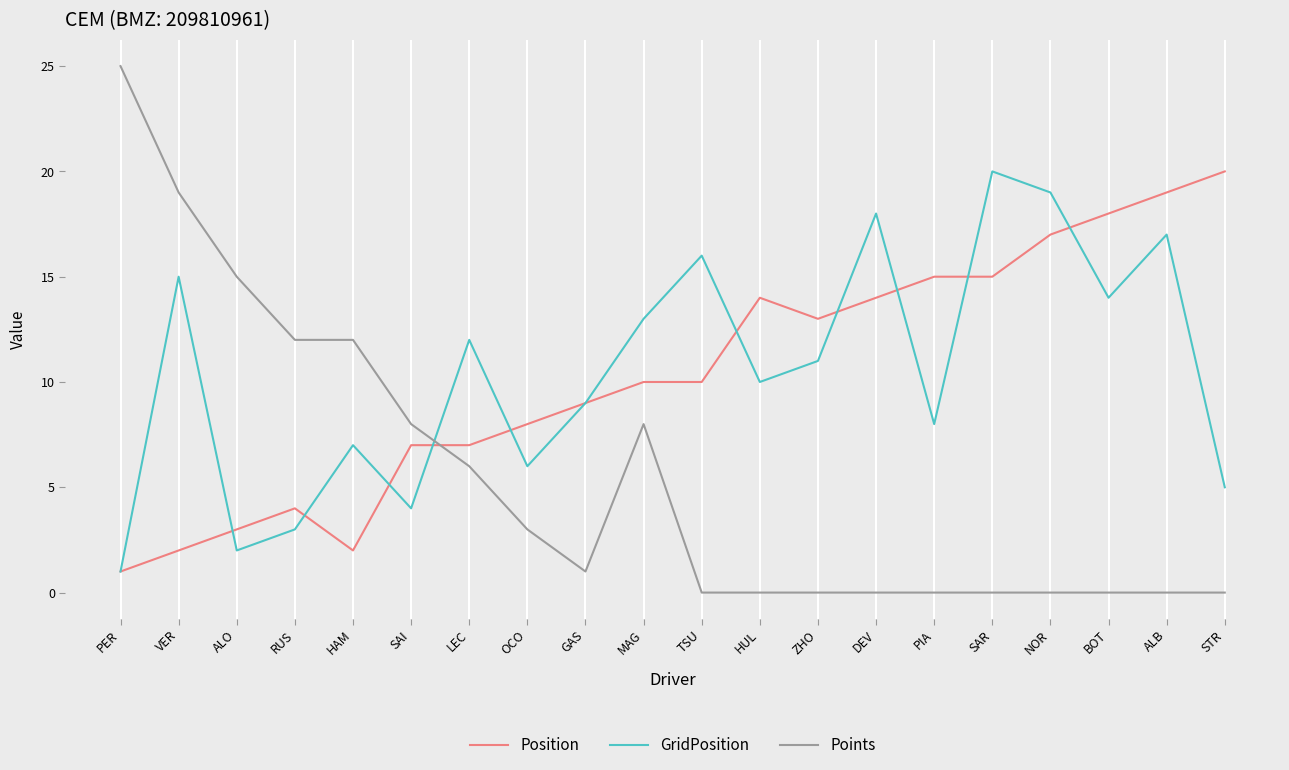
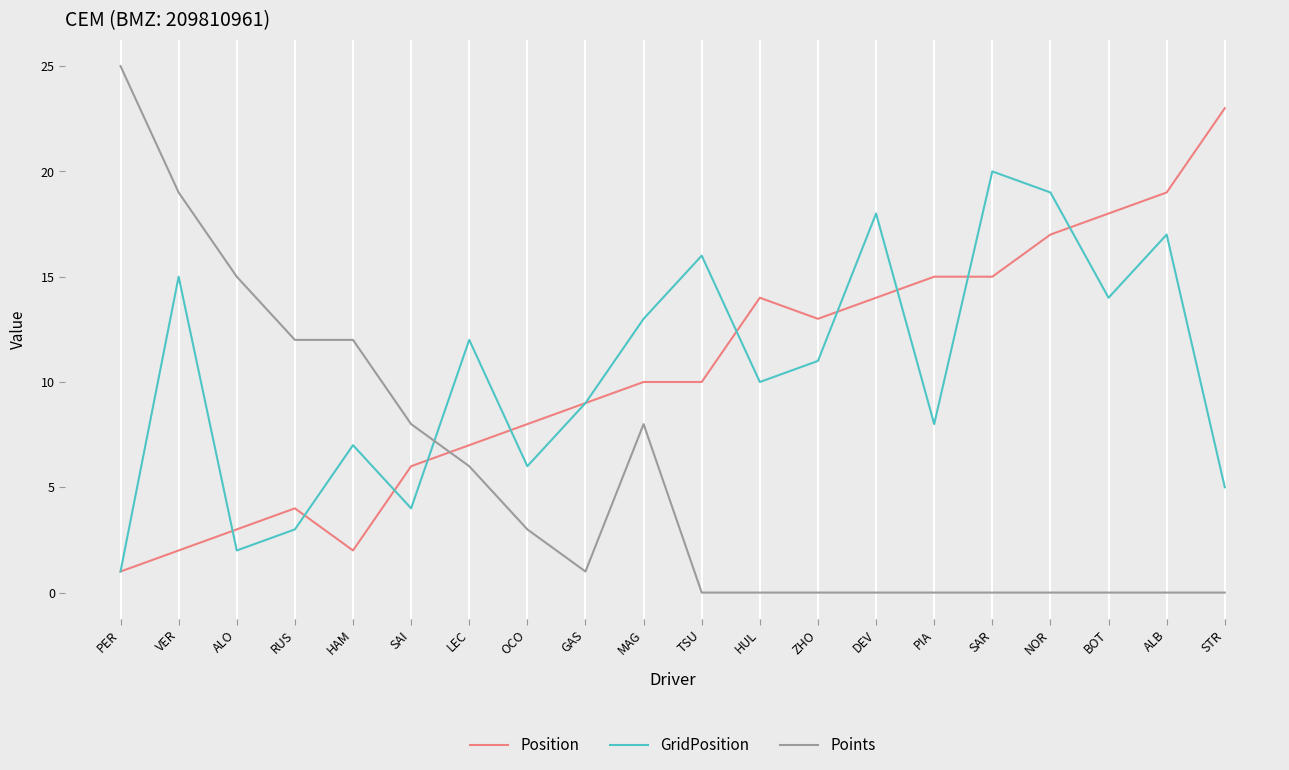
Position, SAI: 7 -> 6
Position, STR: 20 -> 23
